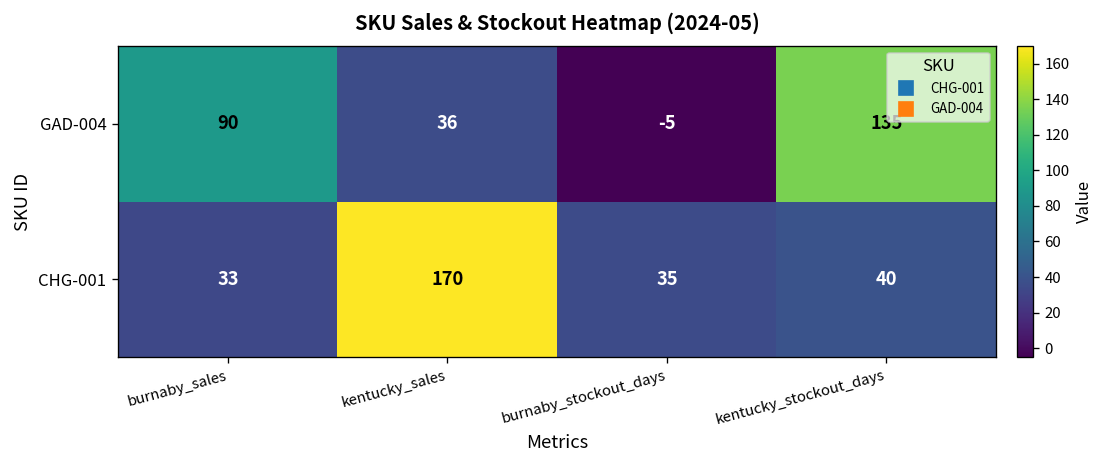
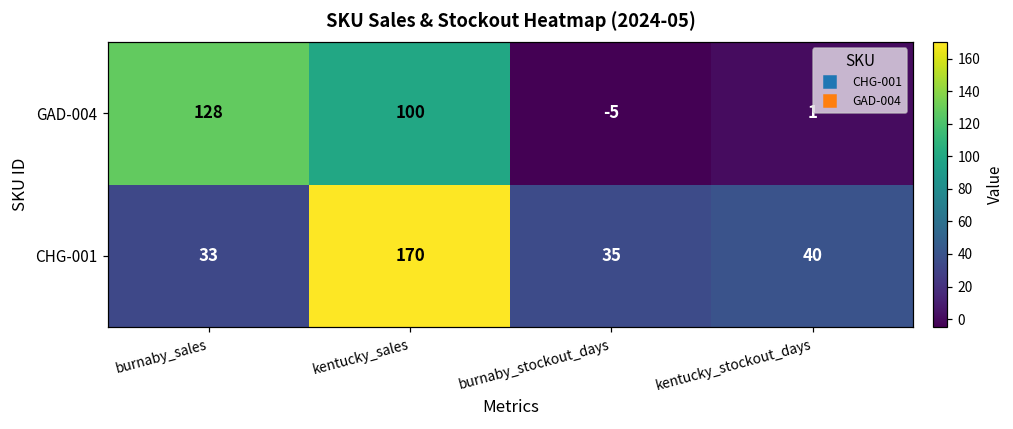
GAD-004, burnaby_sales: 90 -> 128
GAD-004, kentucky_sales: 36 -> 100
GAD-004, kentucky_stockout_days: 135 -> 1
